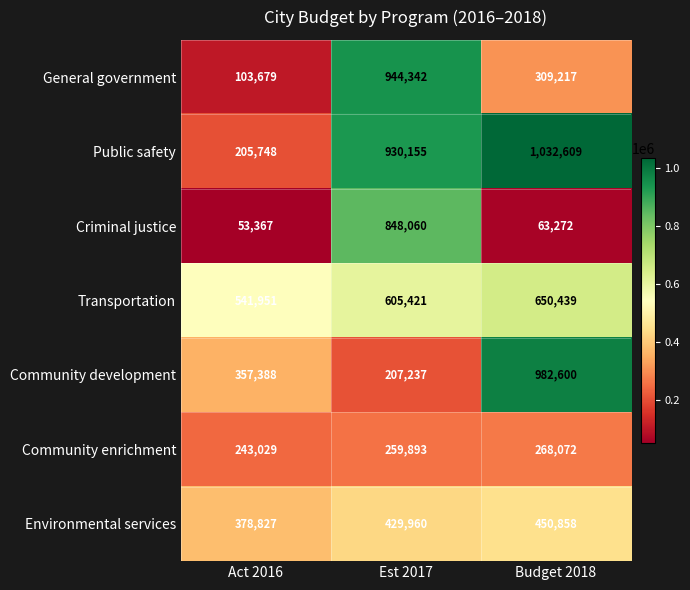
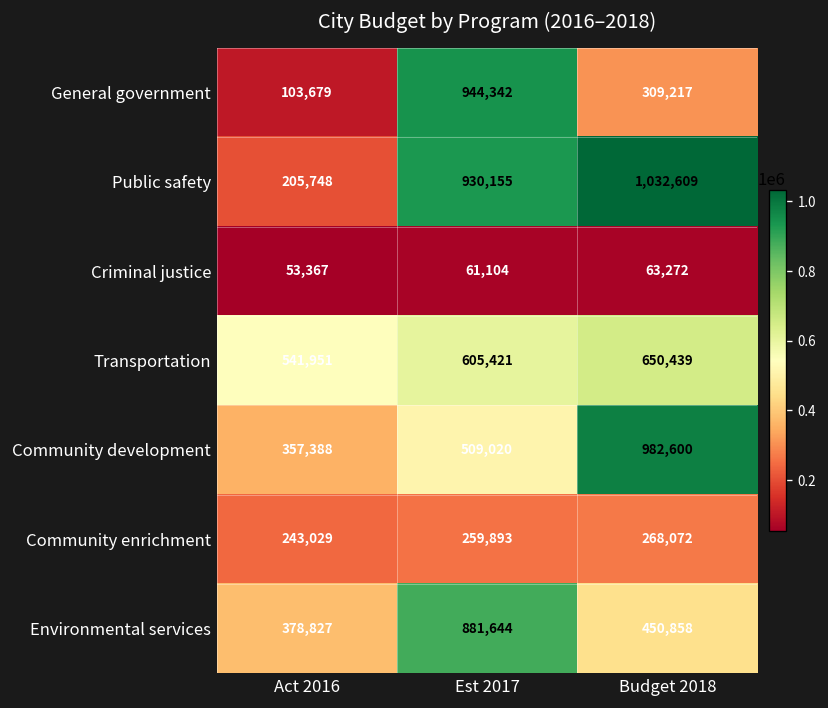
Criminal justice, Est 2017: 848,060 -> 61,104
Community development, Est 2017: 207,237 -> 509,020
Environmental services, Est 2017: 429,960 -> 881,644
